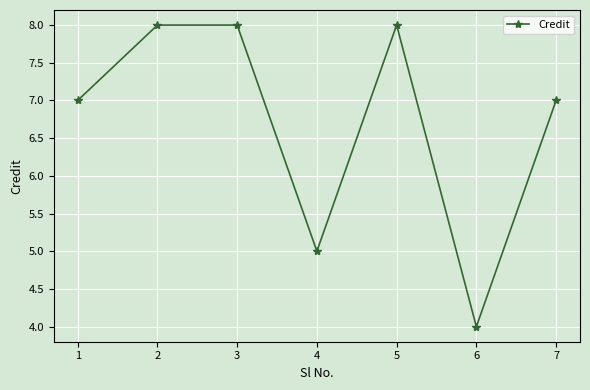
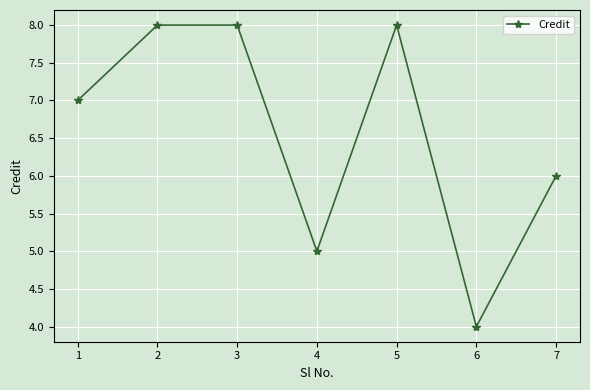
7: 7 -> 6
